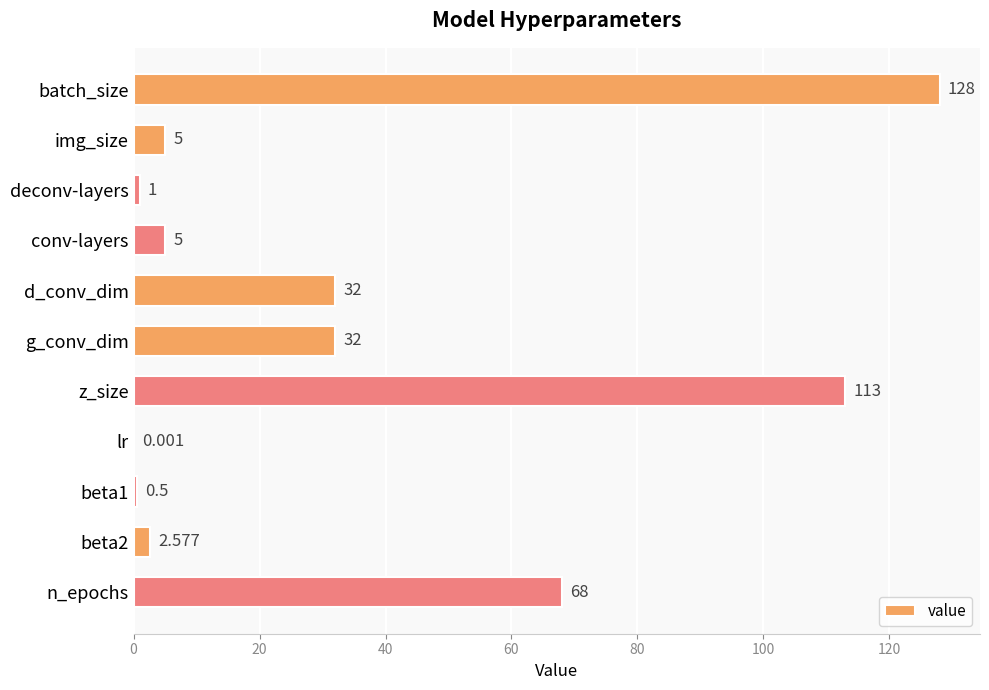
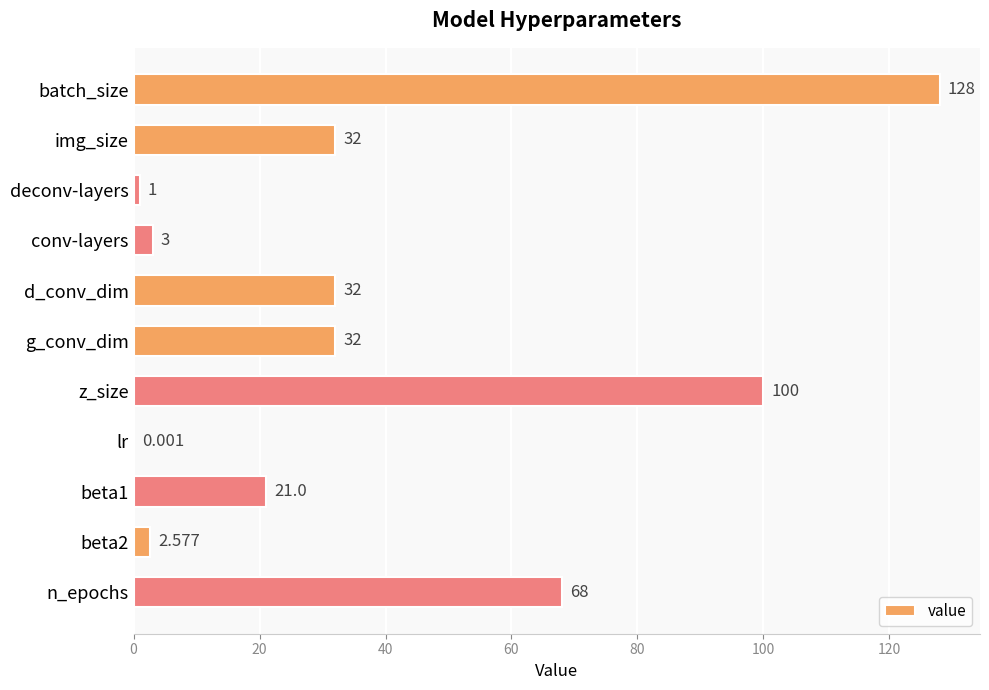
img_size: 5 -> 32
conv-layers: 5 -> 3
z_size: 113 -> 100
beta1: 0.5 -> 21.0
